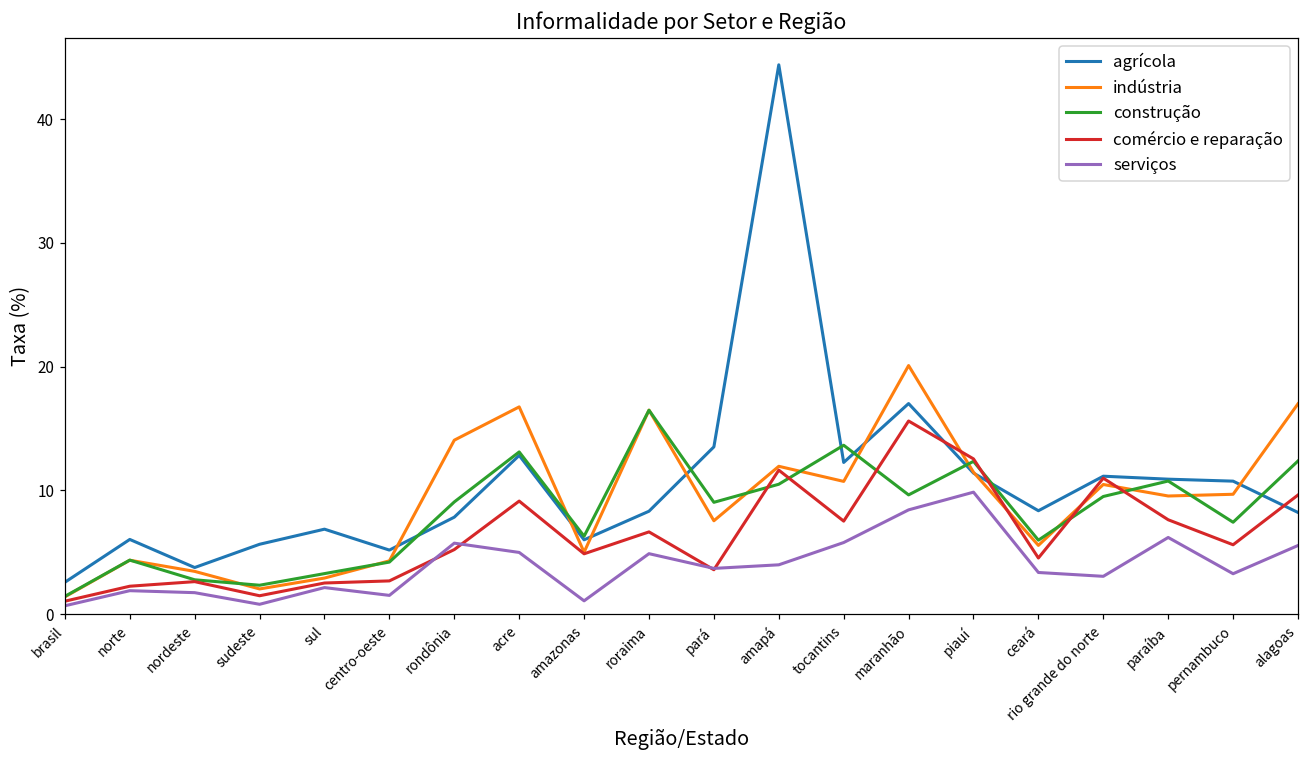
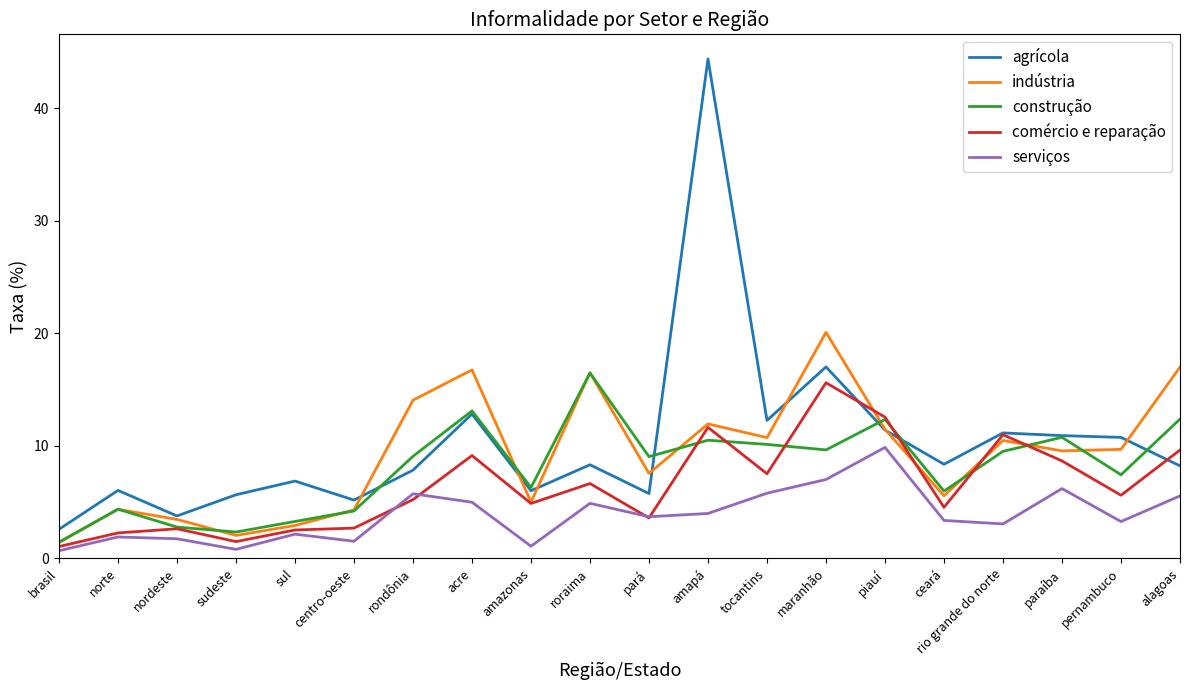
agrícola, pará: 13.5 -> 5.8
construção, tocantins: 13.6 -> 10.1
serviços, maranhão: 8.4 -> 7.0
comércio e reparação, paraíba: 7.6 -> 8.7
